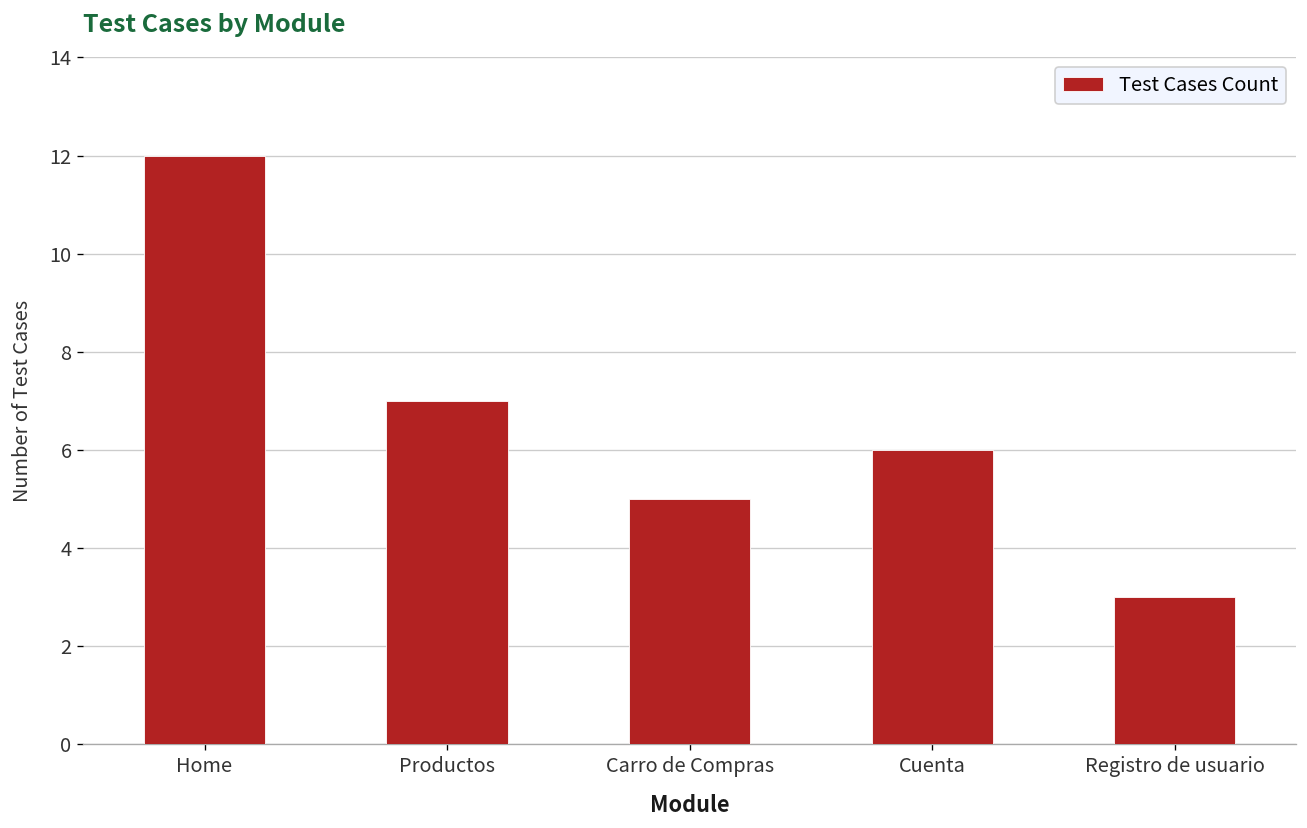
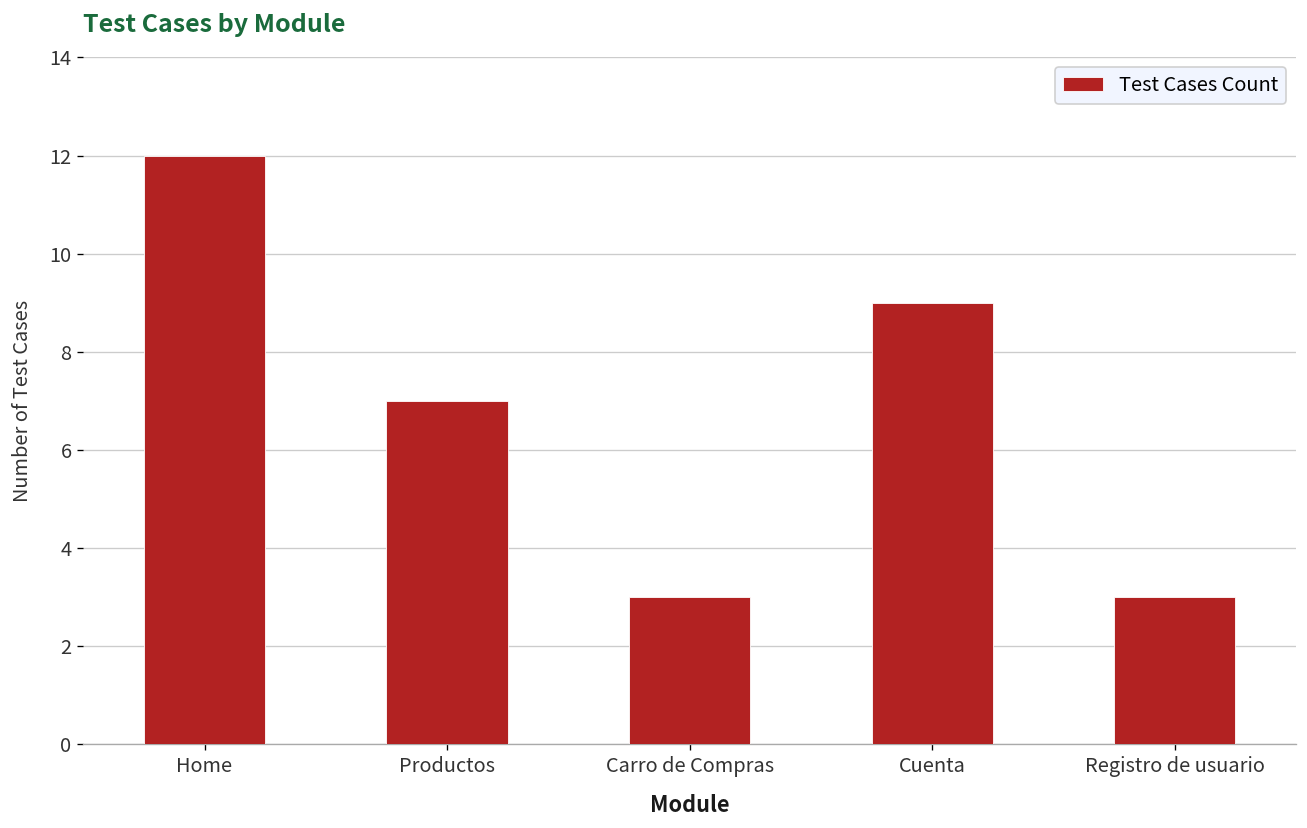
Carro de Compras: 5 -> 3
Cuenta: 6 -> 9
